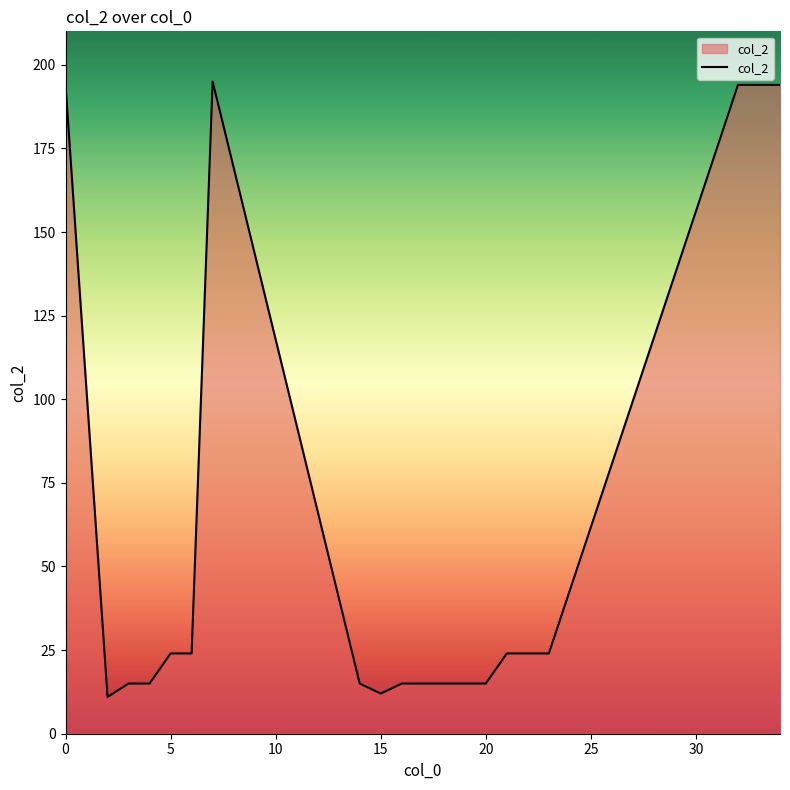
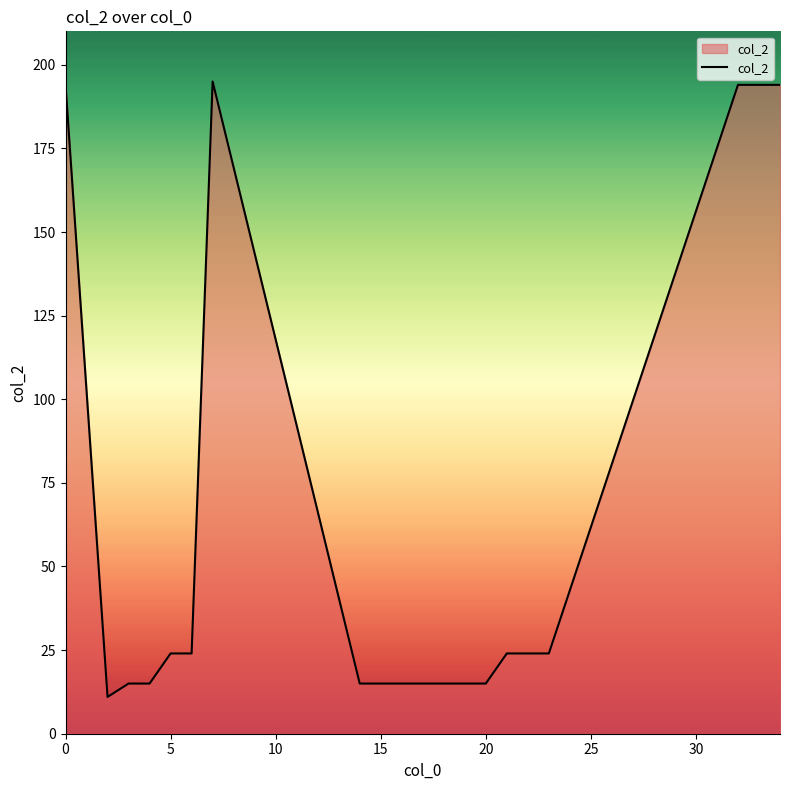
15: 12 -> 15
